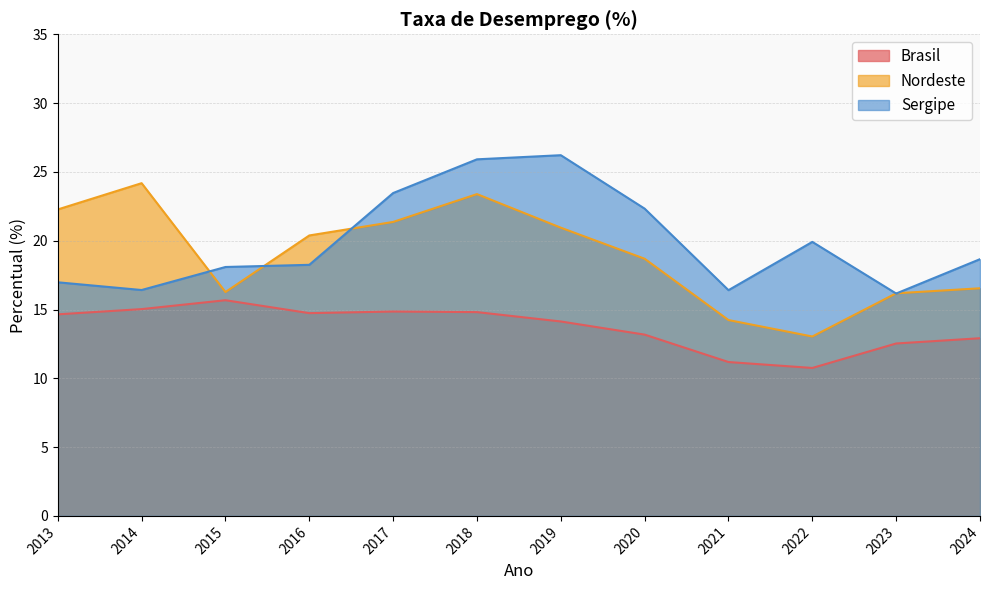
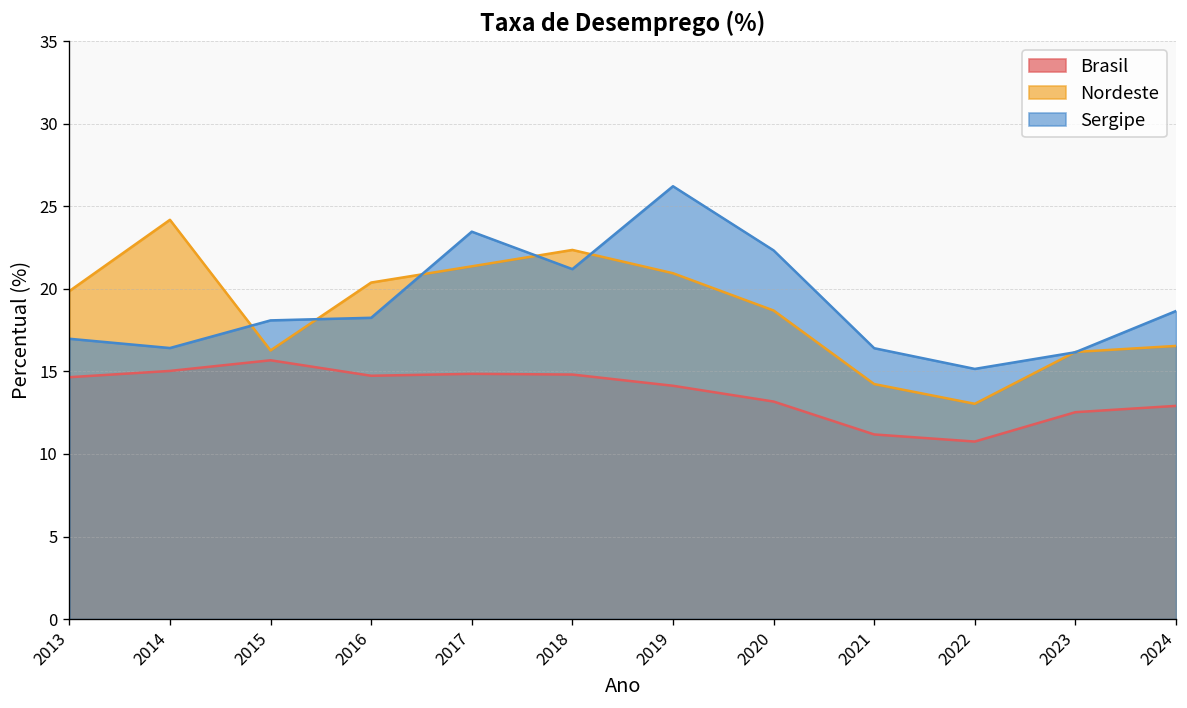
Nordeste, 2013: 22.3 -> 19.9
Nordeste, 2018: 23.4 -> 22.4
Sergipe, 2018: 25.9 -> 21.2
Sergipe, 2022: 19.9 -> 15.2
